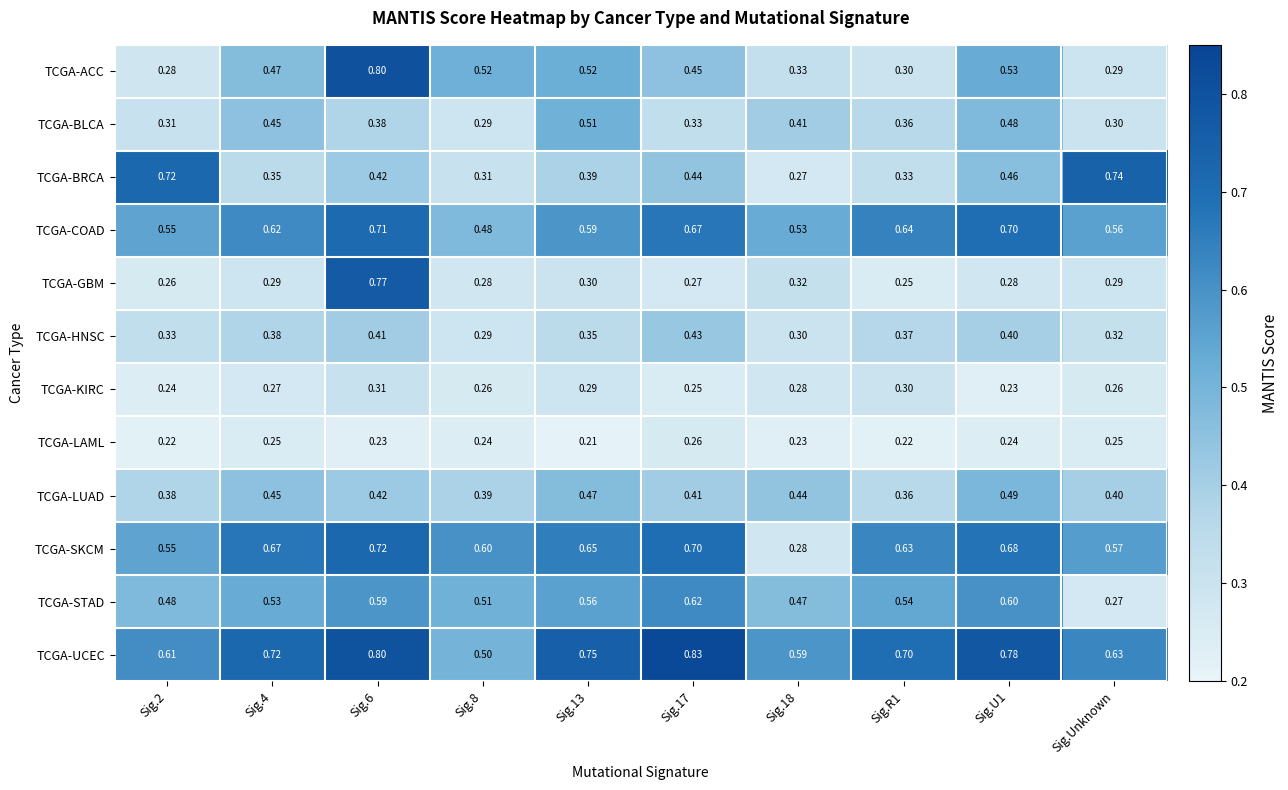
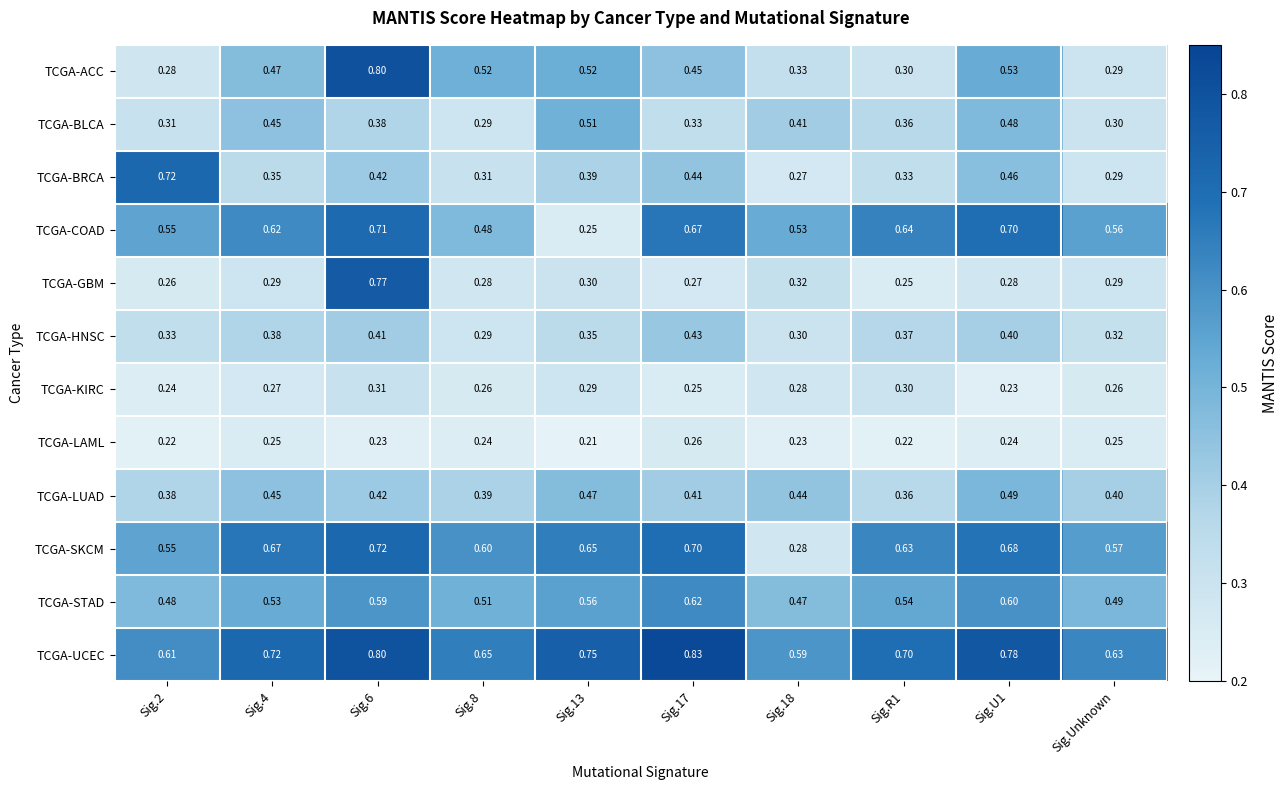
TCGA-BRCA, Sig.Unknown: 0.74 -> 0.29
TCGA-COAD, Sig.13: 0.59 -> 0.25
TCGA-STAD, Sig.Unknown: 0.27 -> 0.49
TCGA-UCEC, Sig.8: 0.50 -> 0.65
